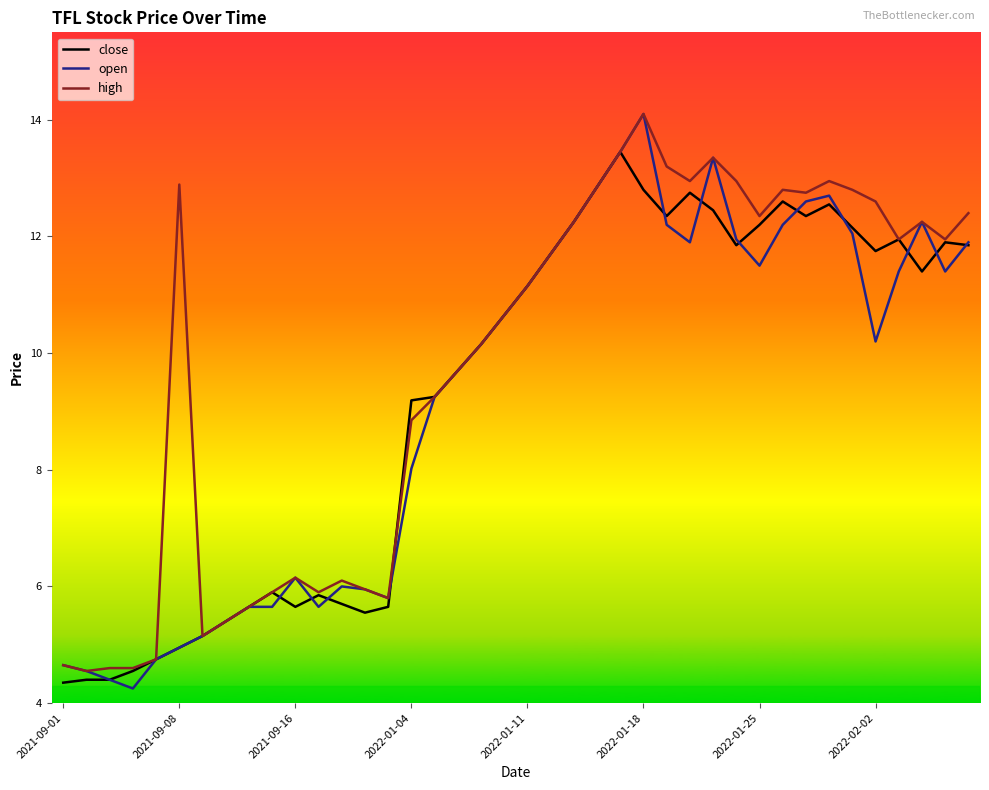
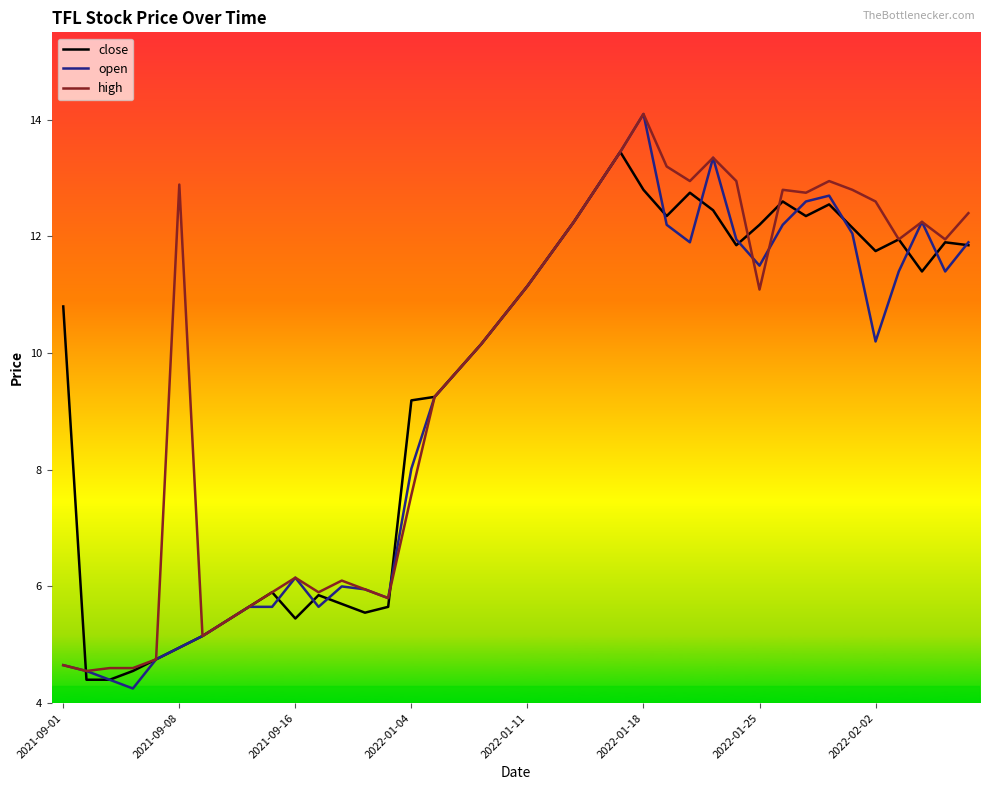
close, 2021-09-01: 4.4 -> 10.8
close, 2021-09-16: 5.7 -> 5.5
high, 2022-01-04: 8.9 -> 7.6
high, 2022-01-25: 12.4 -> 11.1
